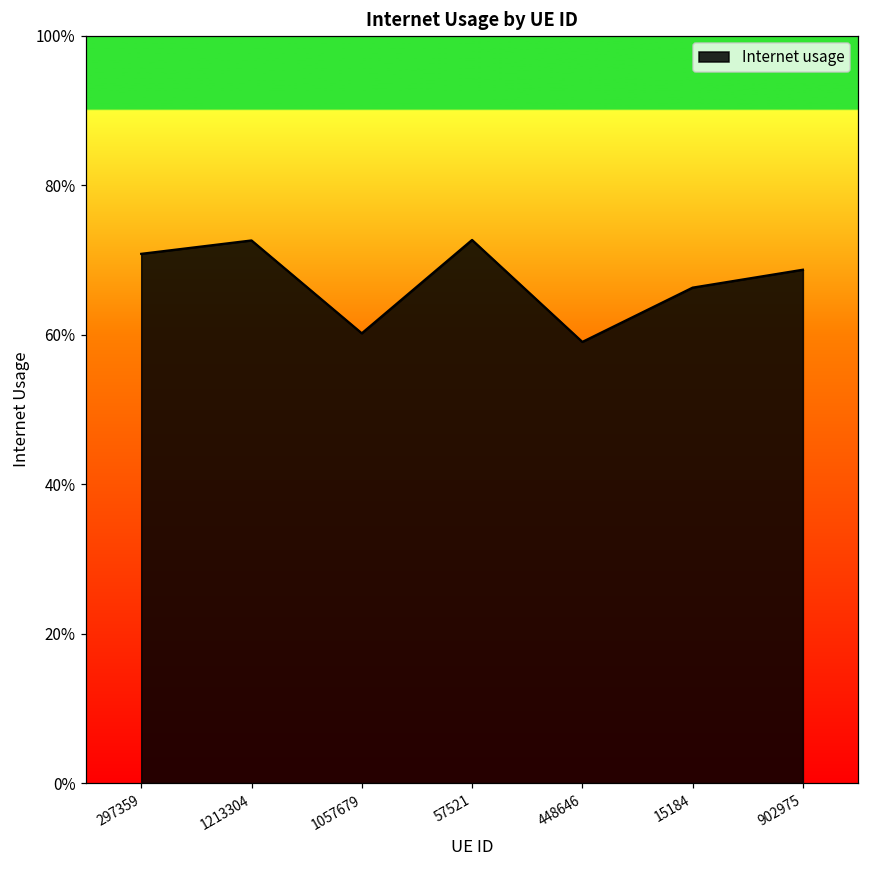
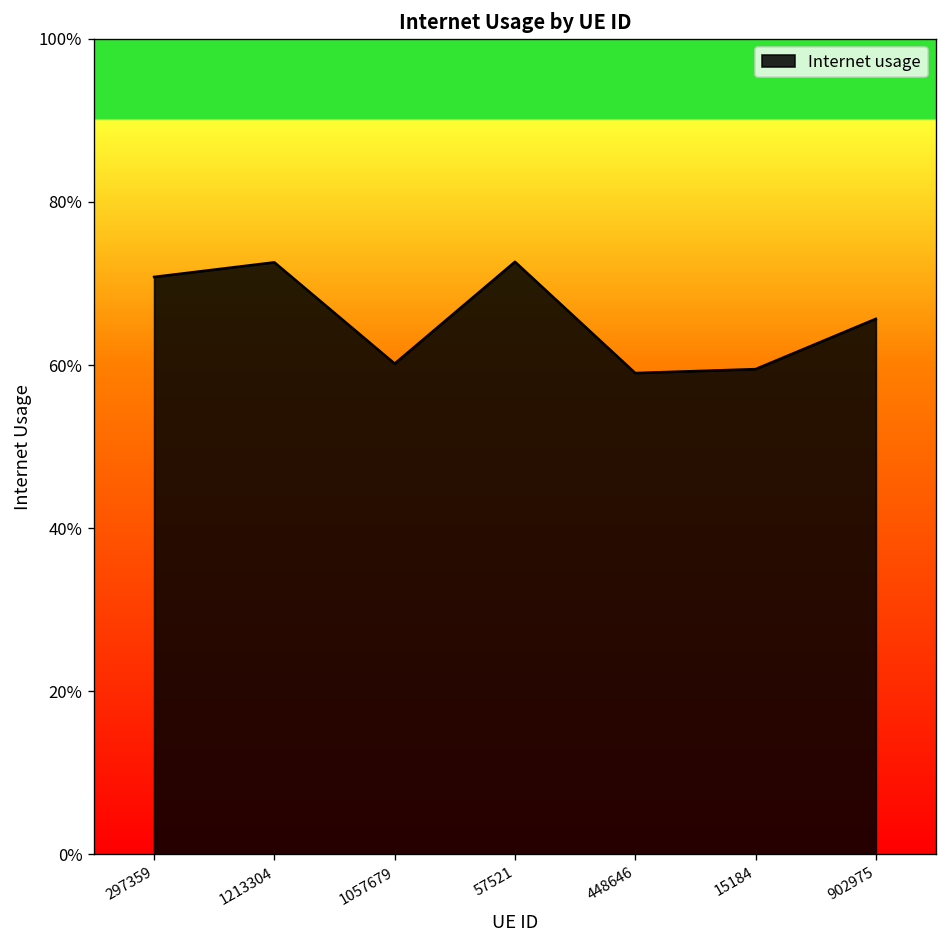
15184: 66% -> 59%
902975: 69% -> 66%
